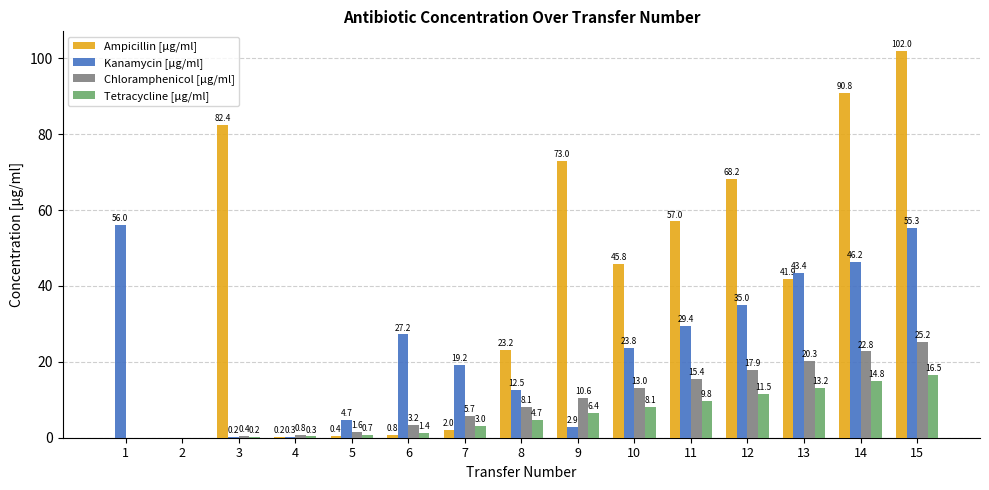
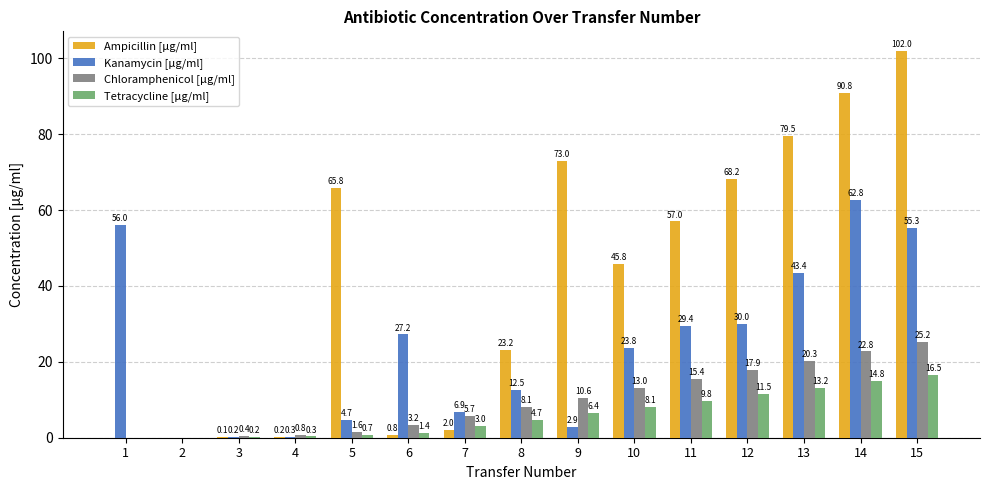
Ampicillin [µg/ml], 3: 82.4 -> 0.1
Ampicillin [µg/ml], 5: 0.4 -> 65.8
Kanamycin [µg/ml], 7: 19.2 -> 6.9
Kanamycin [µg/ml], 12: 35.0 -> 30.0
Ampicillin [µg/ml], 13: 41.9 -> 79.5
Kanamycin [µg/ml], 14: 46.2 -> 62.8
